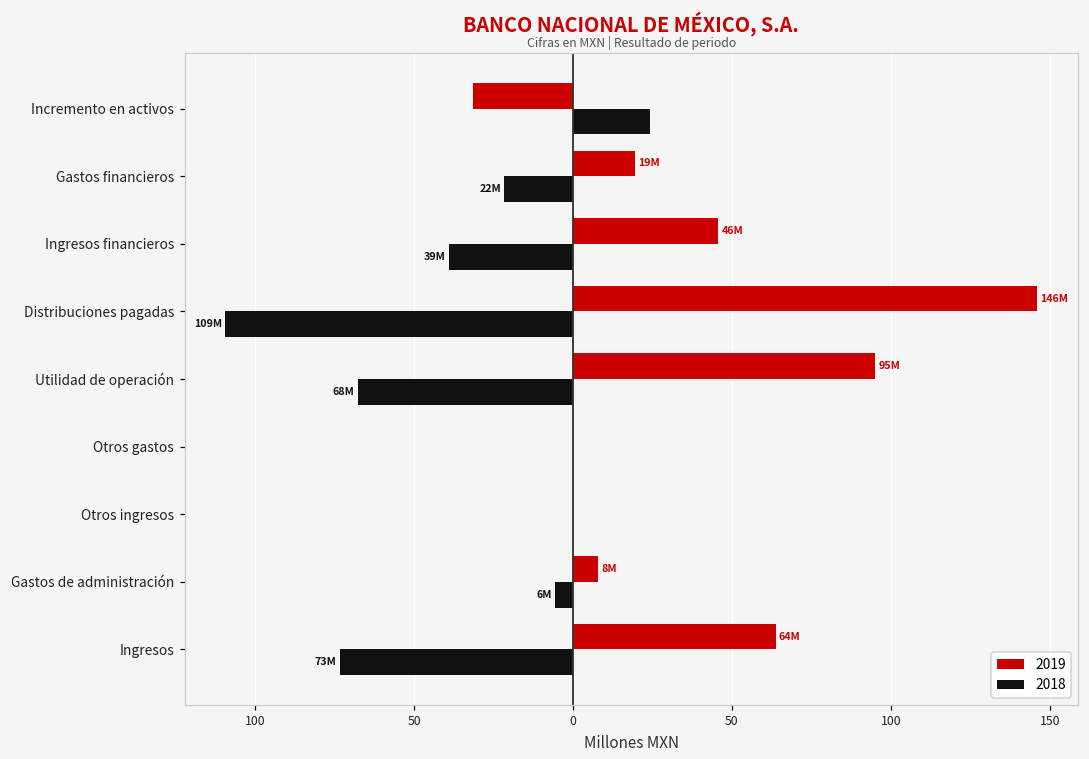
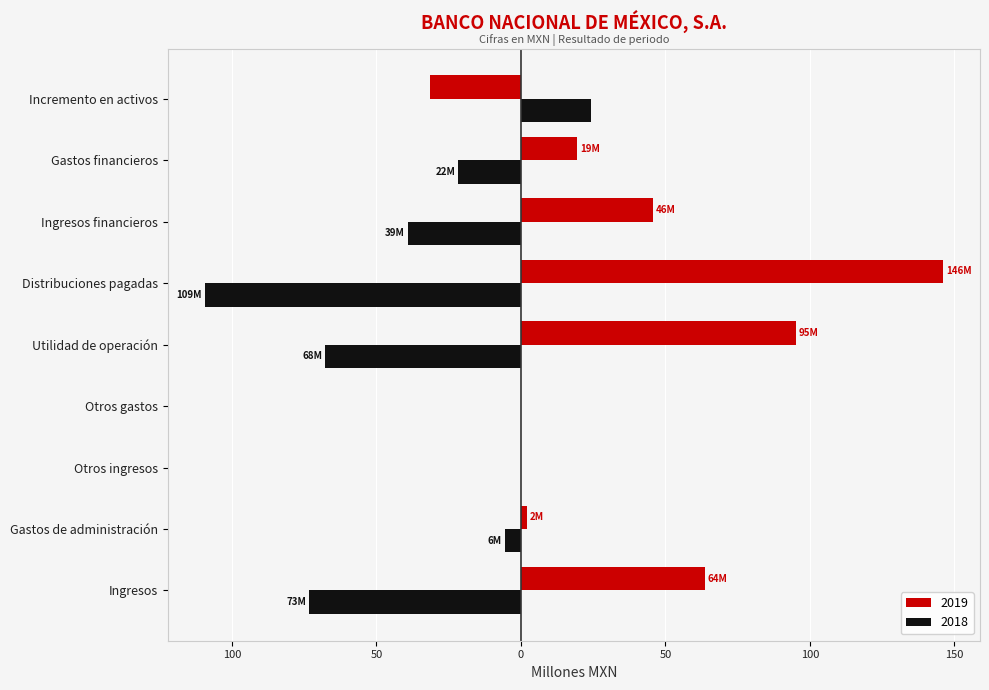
2019, Gastos de administración: 8M -> 2M
